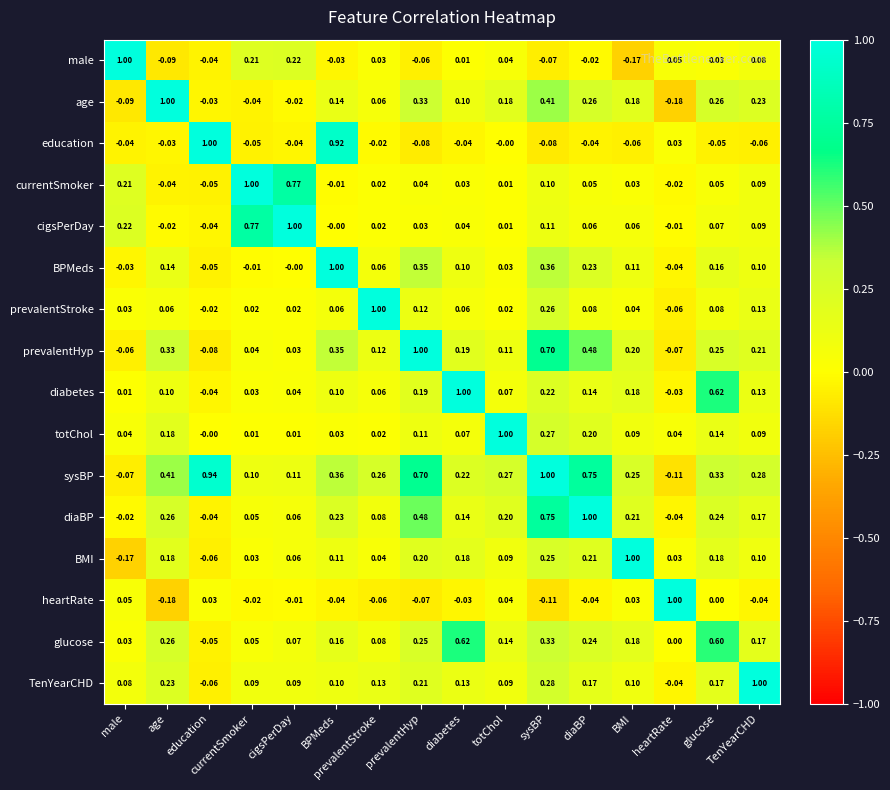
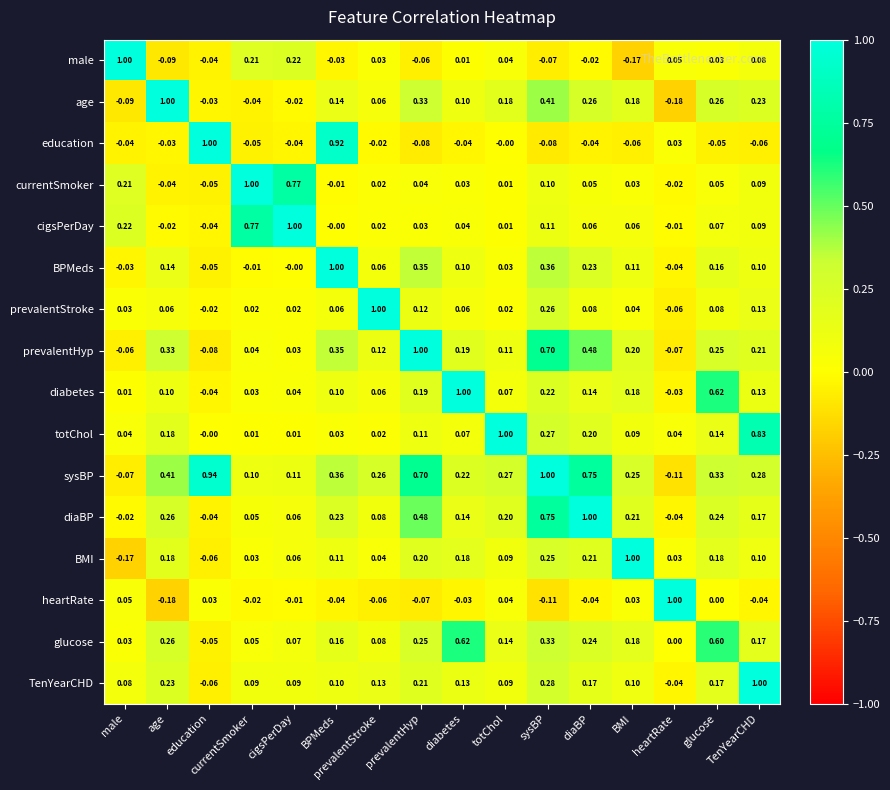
totChol, TenYearCHD: 0.09 -> 0.83
